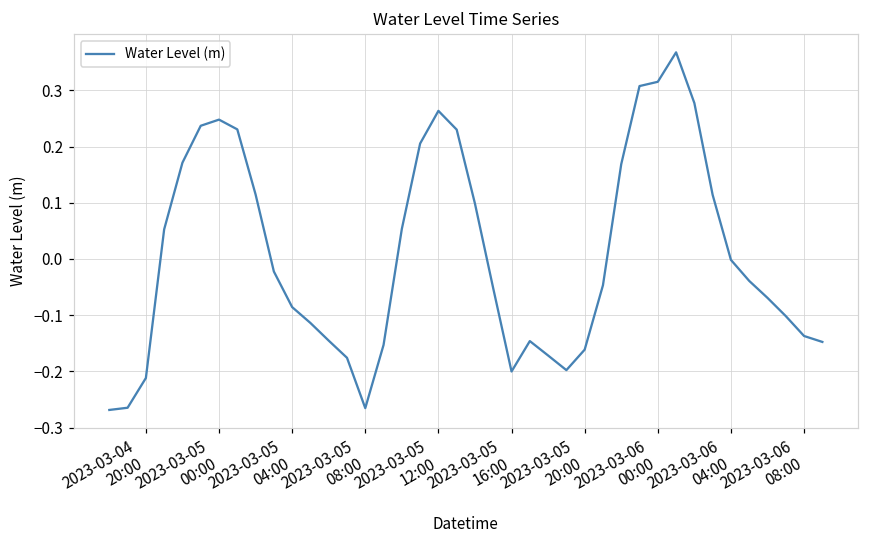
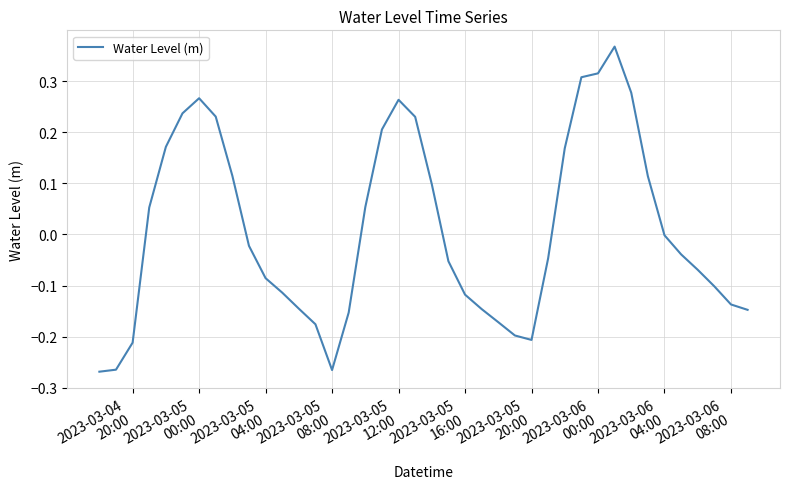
2023-03-05 00:00: 0.25 -> 0.27
2023-03-05 16:00: -0.20 -> -0.12
2023-03-05 20:00: -0.16 -> -0.21
